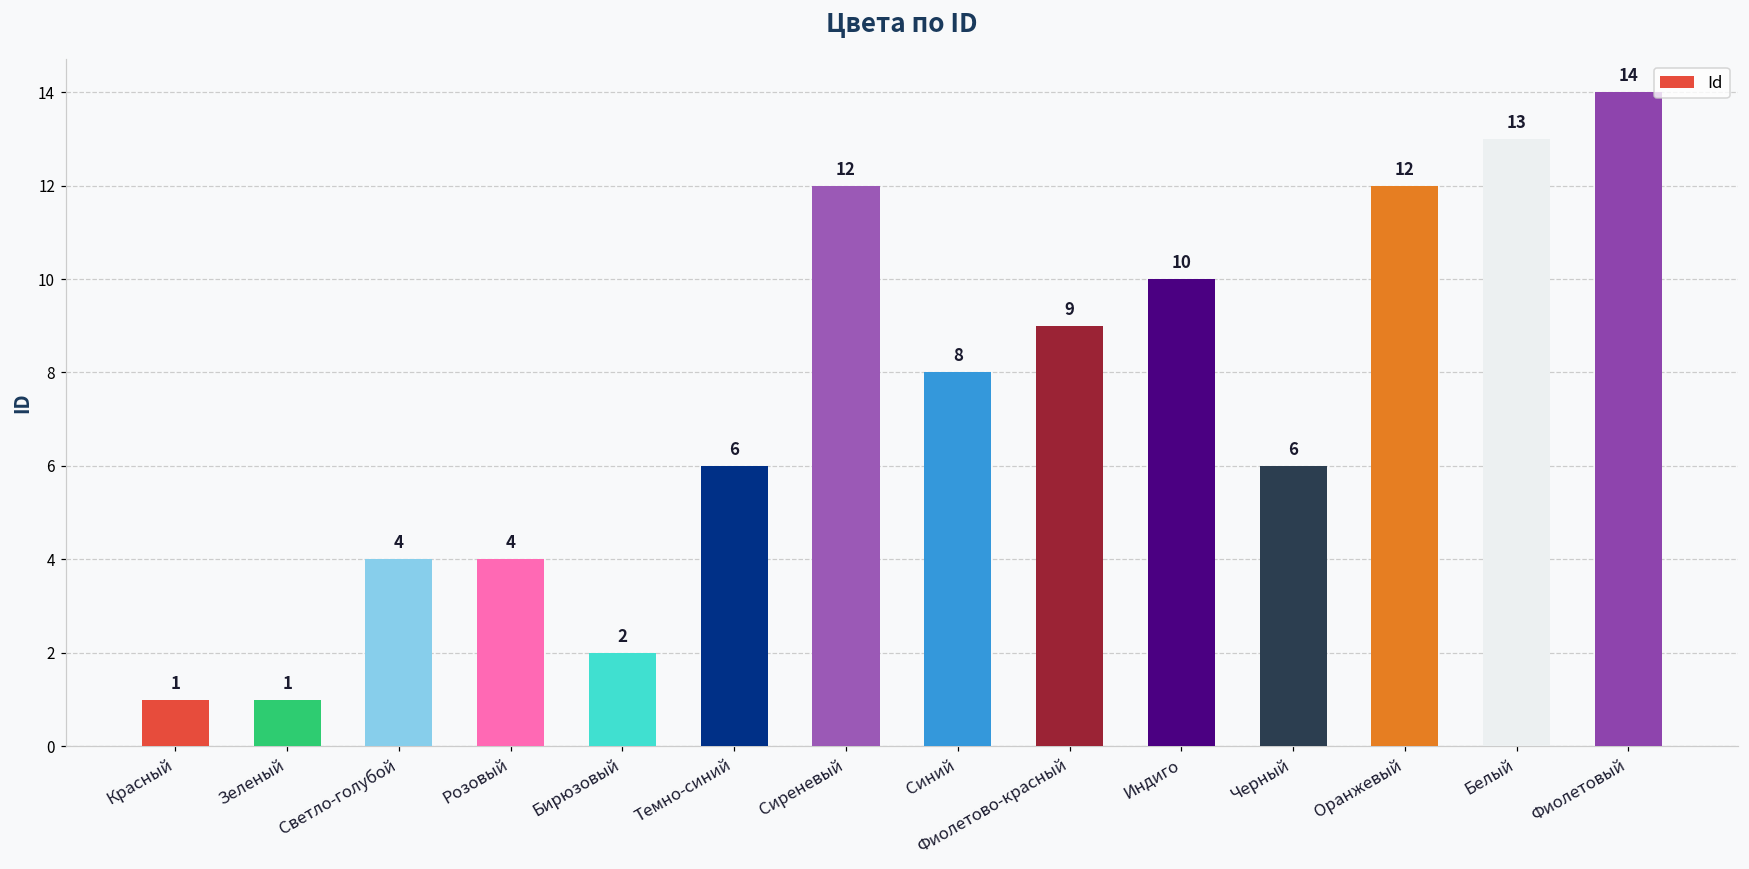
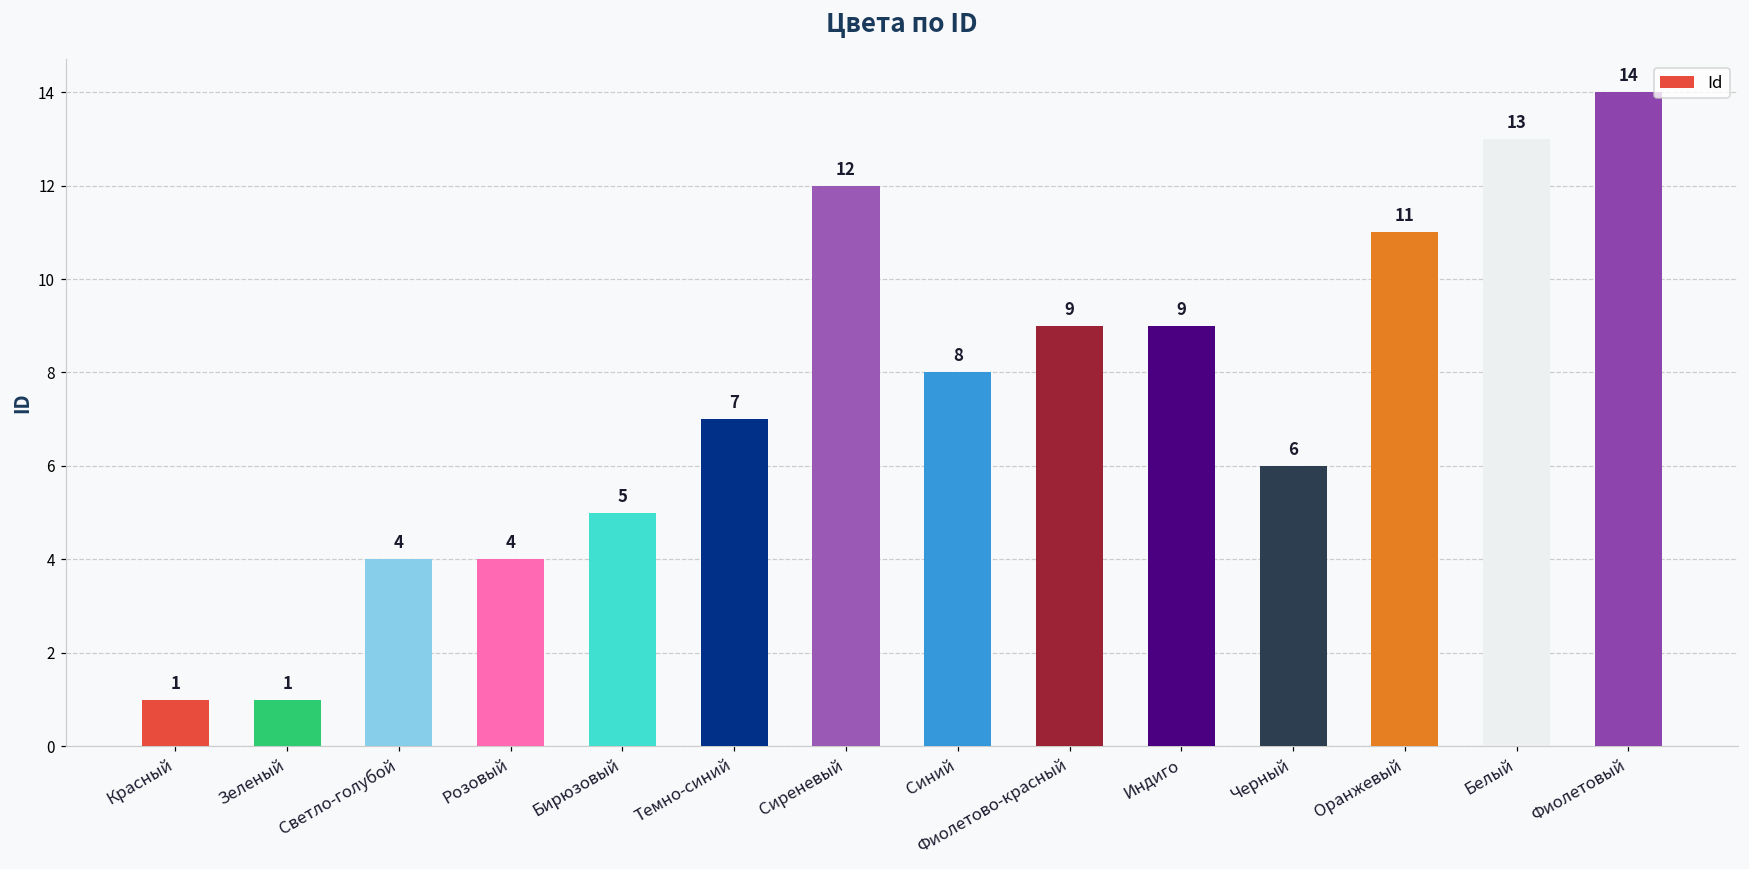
Бирюзовый: 2 -> 5
Темно-синий: 6 -> 7
Индиго: 10 -> 9
Оранжевый: 12 -> 11
